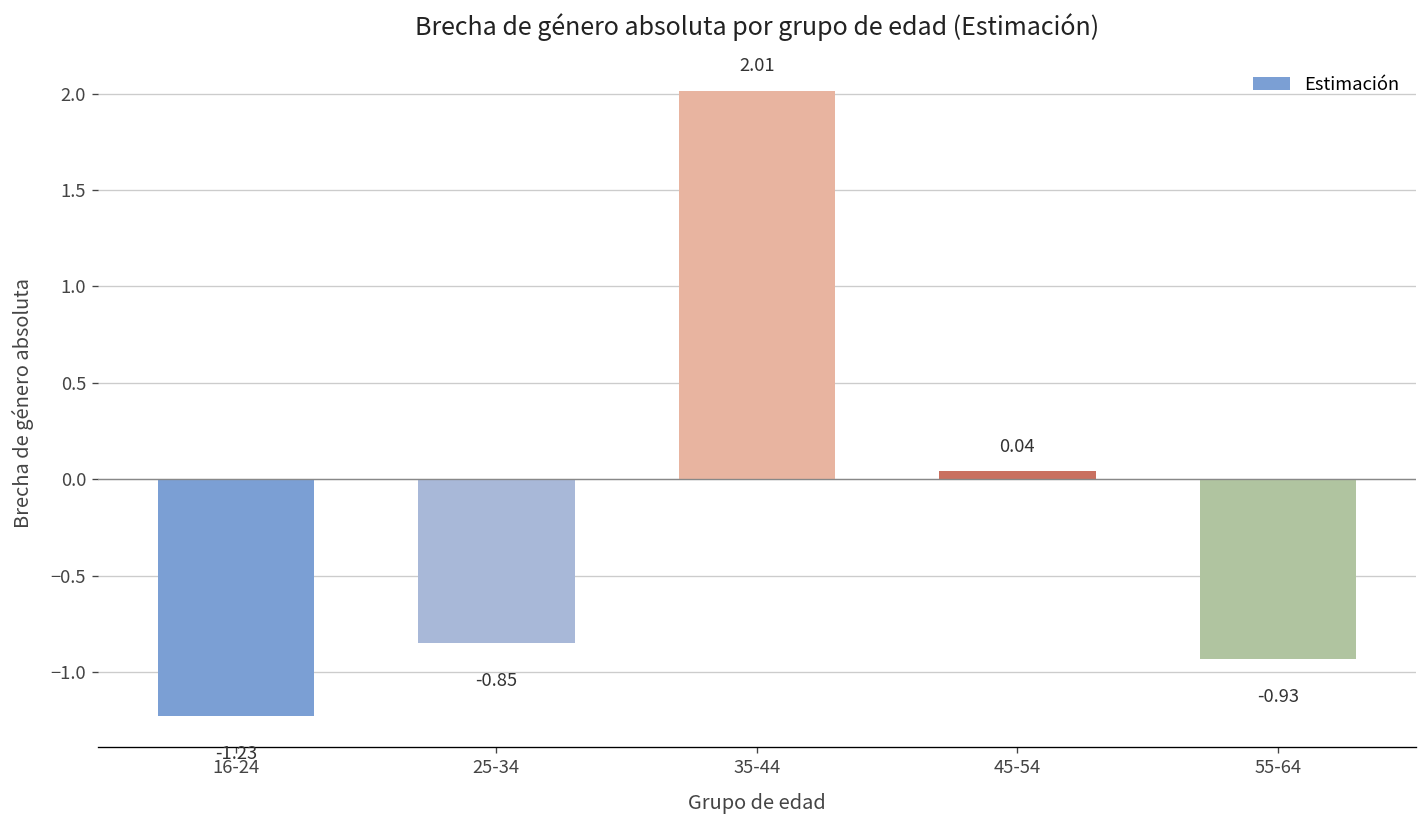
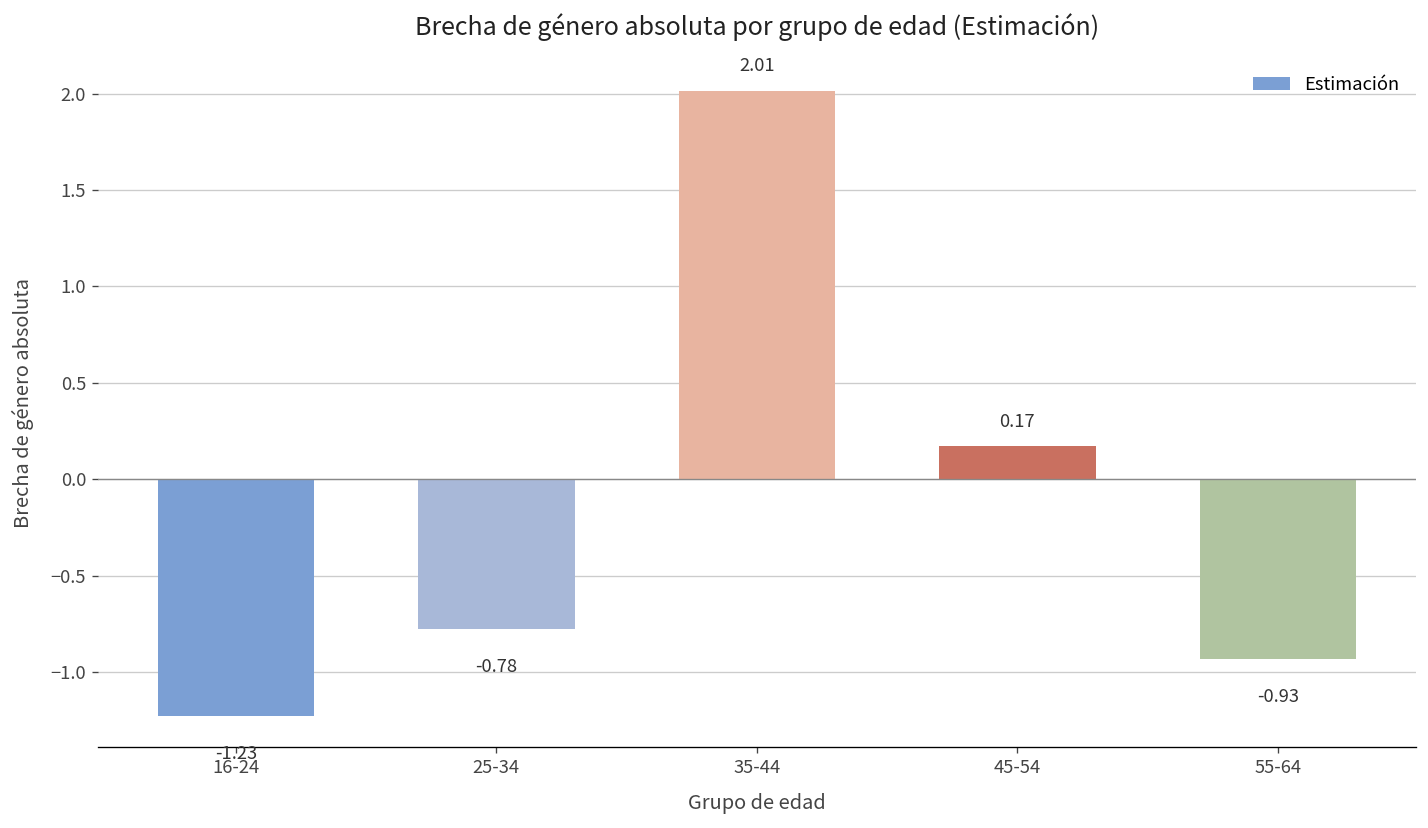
25-34: -0.85 -> -0.78
45-54: 0.04 -> 0.17
